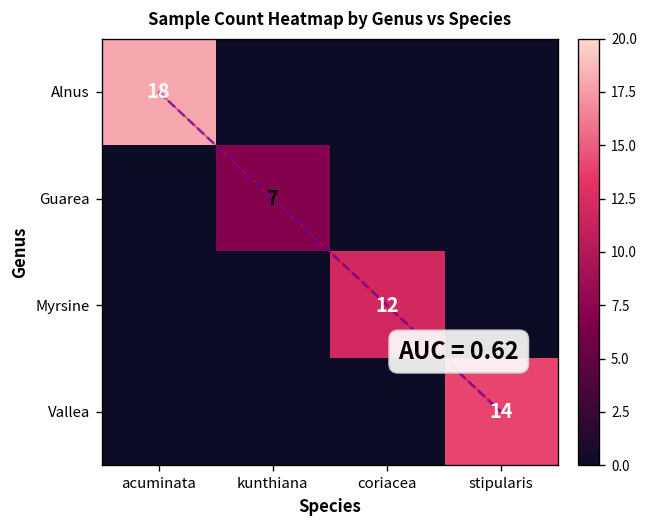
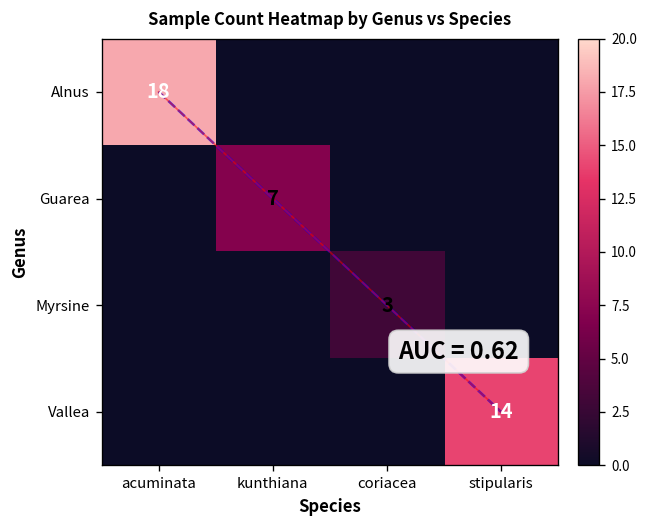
Myrsine, coriacea: 12 -> 3
